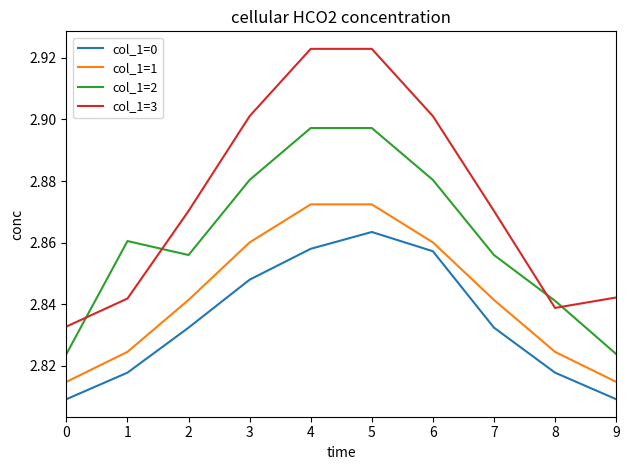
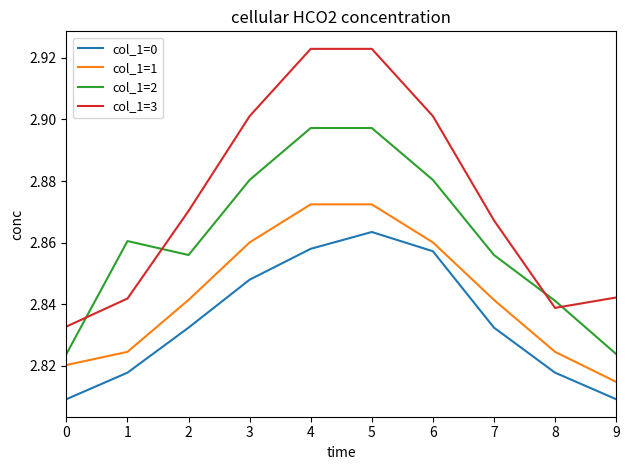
col_1=1, 0: 2.815 -> 2.820
col_1=3, 7: 2.870 -> 2.867
